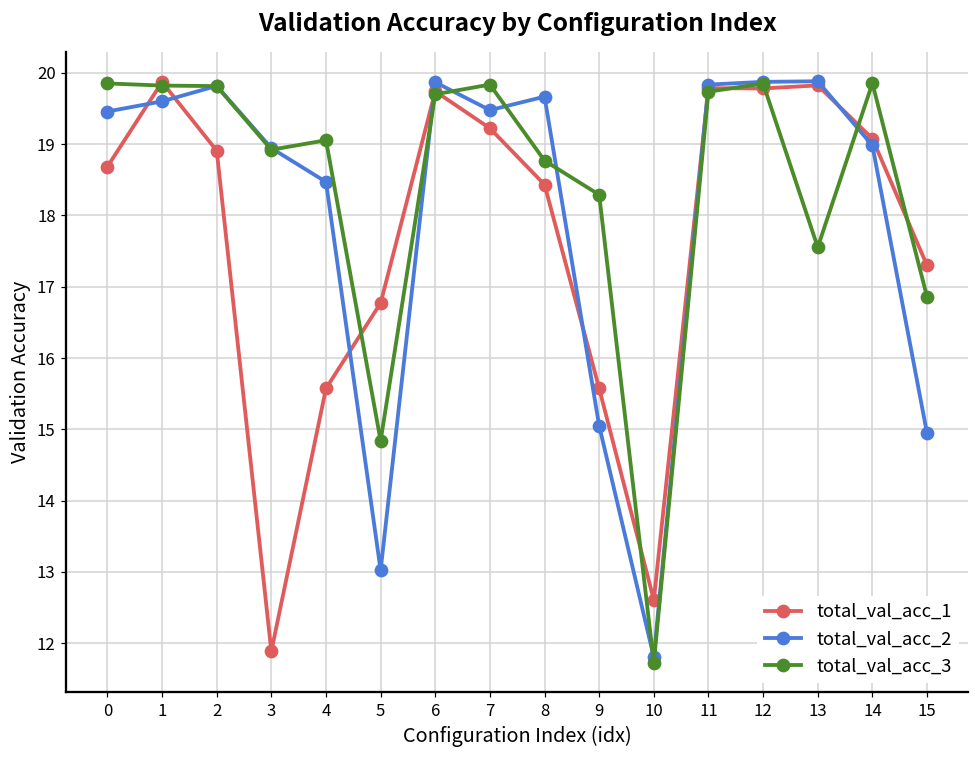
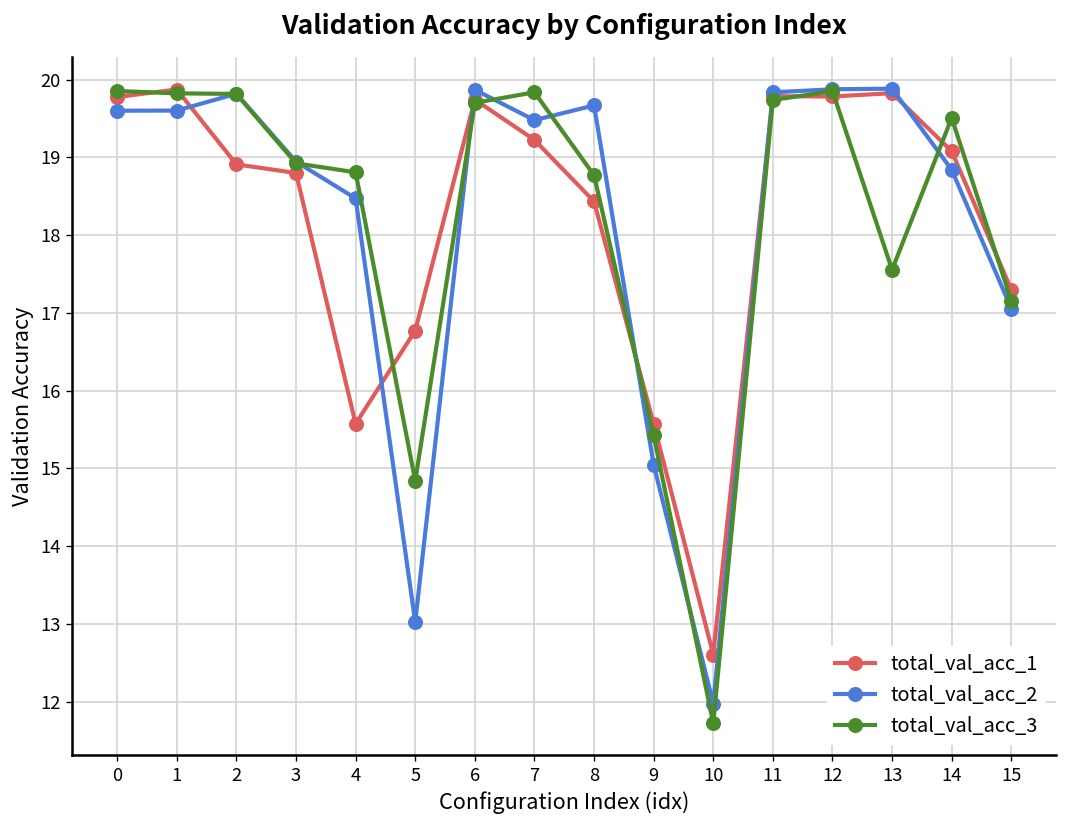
total_val_acc_1, 0: 18.7 -> 19.8
total_val_acc_2, 0: 19.5 -> 19.6
total_val_acc_1, 3: 11.9 -> 18.8
total_val_acc_3, 4: 19.1 -> 18.8
total_val_acc_3, 9: 18.3 -> 15.4
total_val_acc_2, 10: 11.8 -> 12.0
total_val_acc_2, 14: 19.0 -> 18.8
total_val_acc_3, 14: 19.9 -> 19.5
total_val_acc_2, 15: 14.9 -> 17.1
total_val_acc_3, 15: 16.9 -> 17.2
